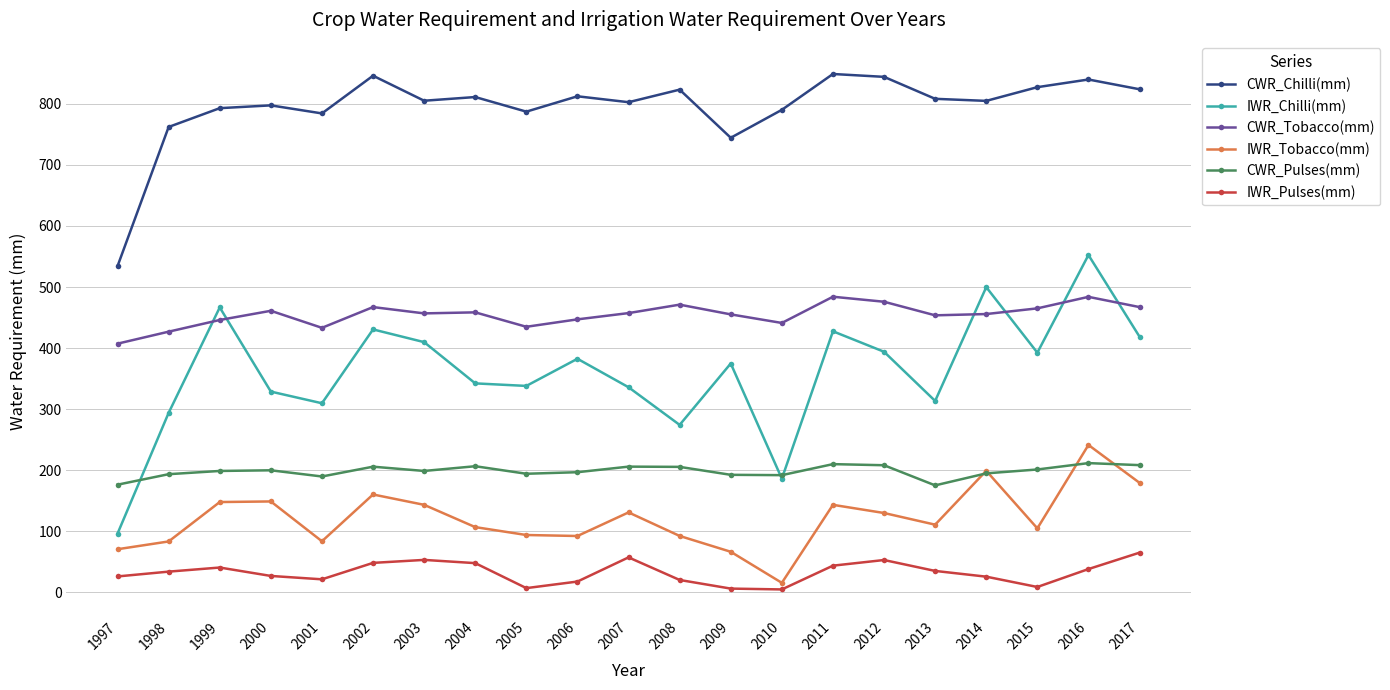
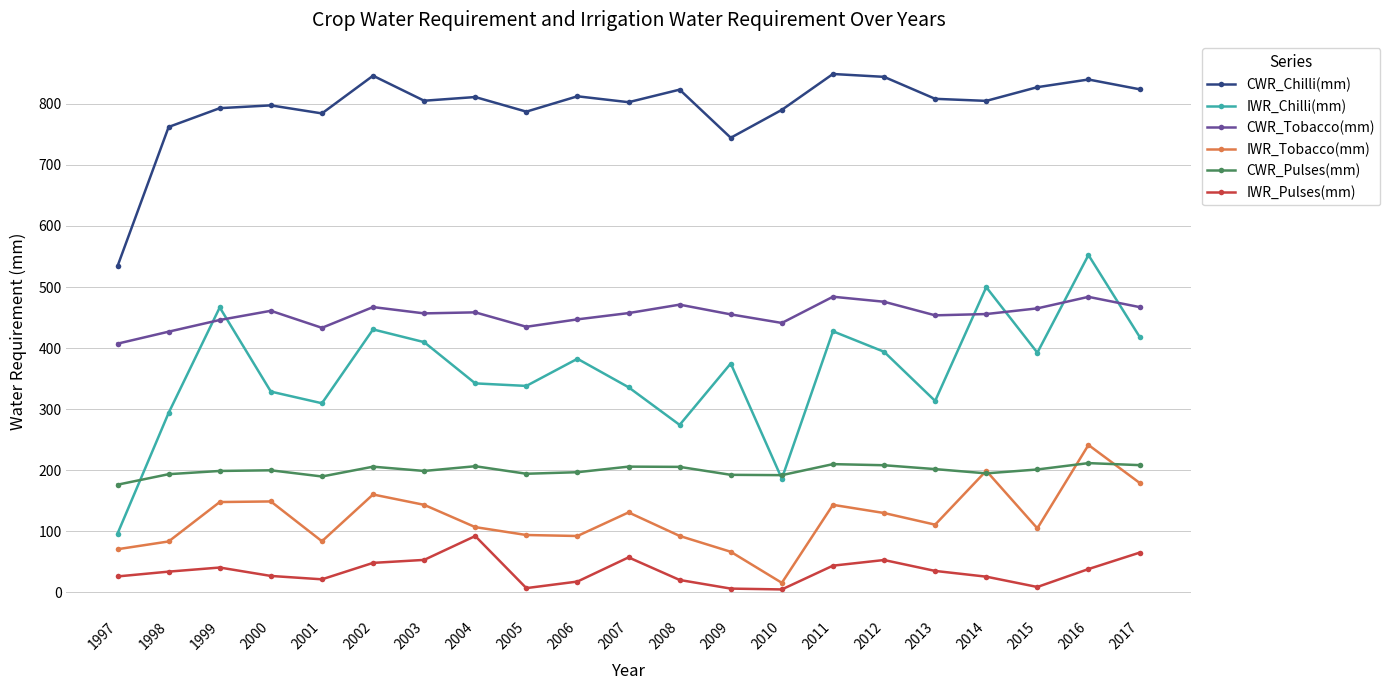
IWR_Pulses(mm), 2004: 50 -> 90
CWR_Pulses(mm), 2013: 180 -> 200
